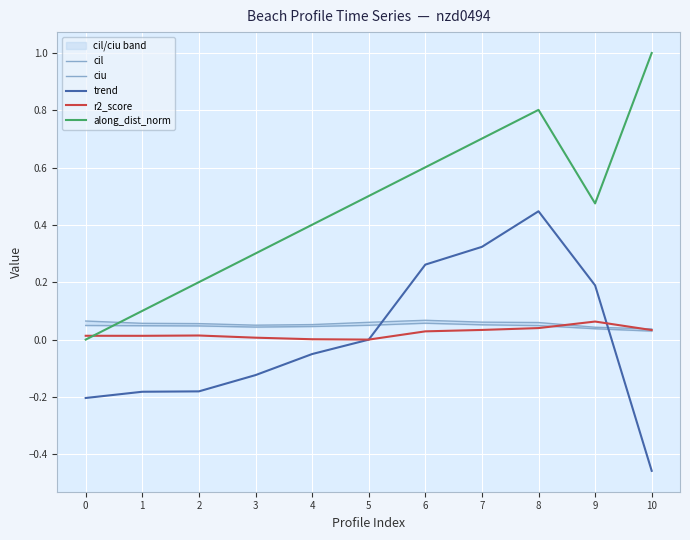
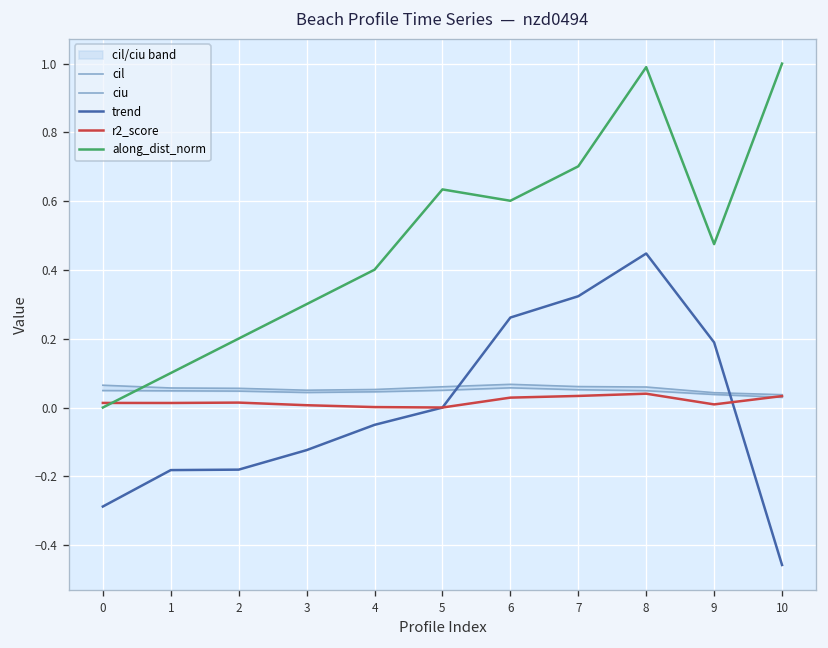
trend, 0: -0.20 -> -0.29
along_dist_norm, 5: 0.50 -> 0.63
along_dist_norm, 8: 0.80 -> 0.99
r2_score, 9: 0.06 -> 0.01
